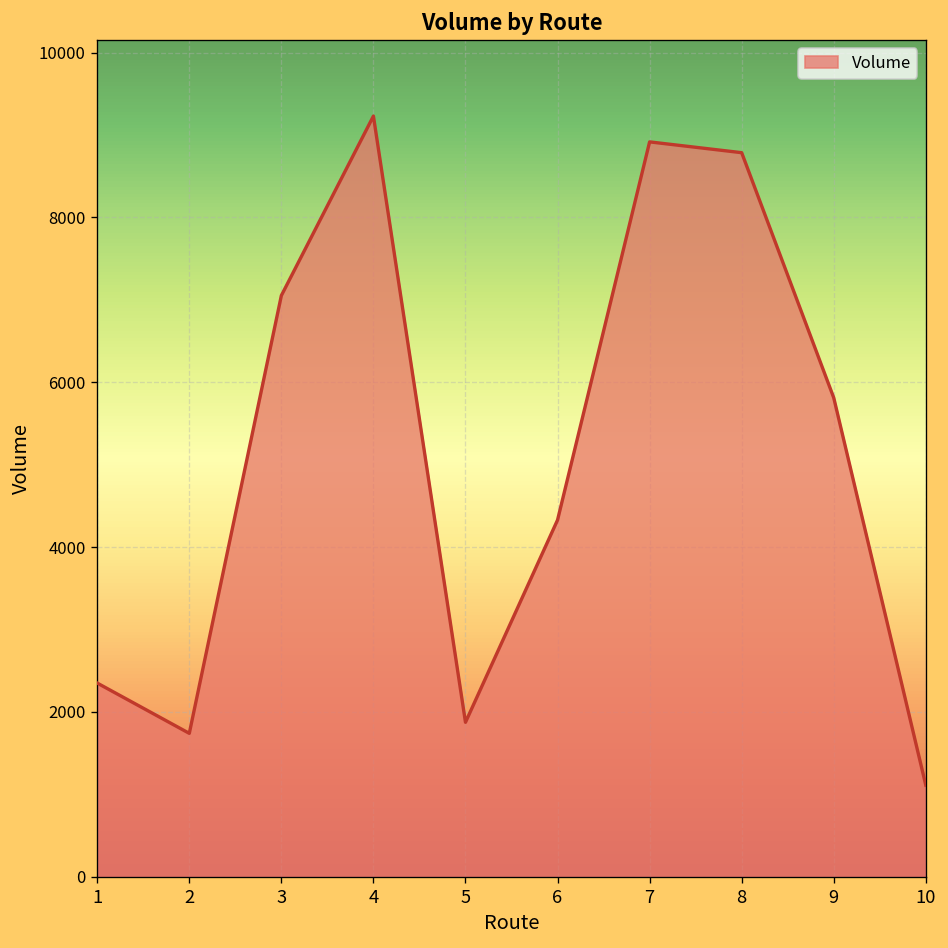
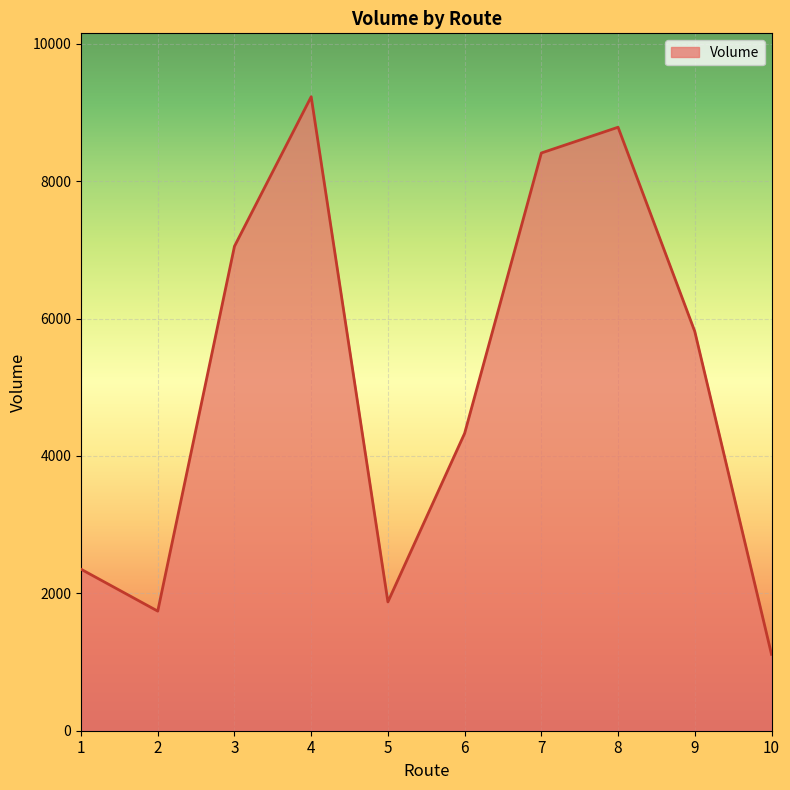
7: 8900 -> 8400
